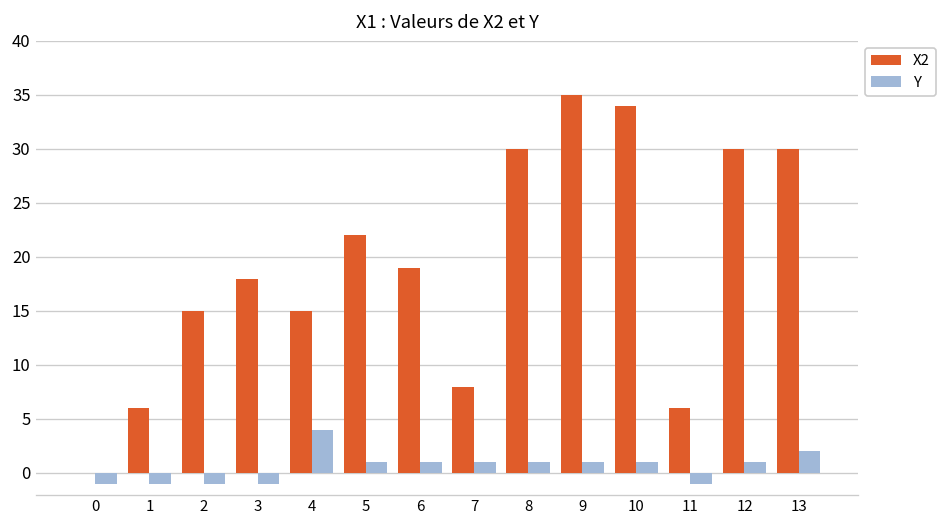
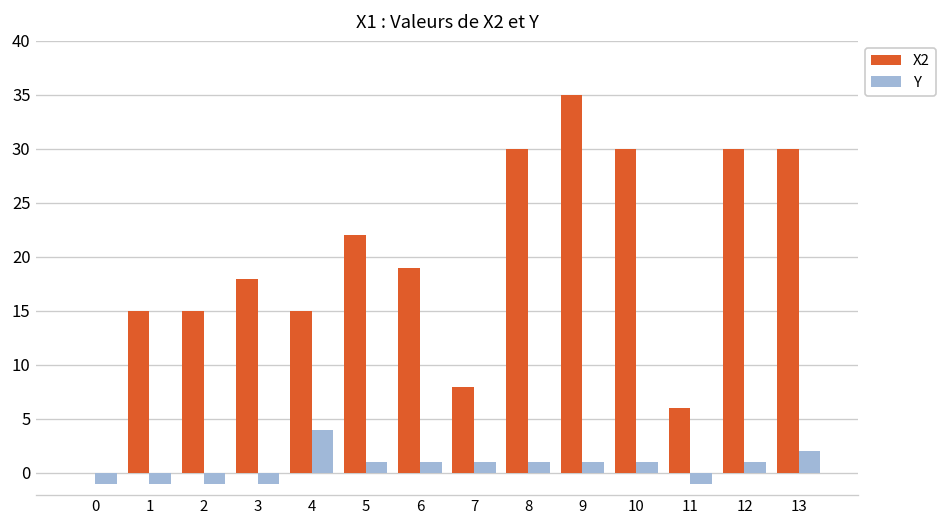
X2, 1: 6 -> 15
X2, 10: 34 -> 30
